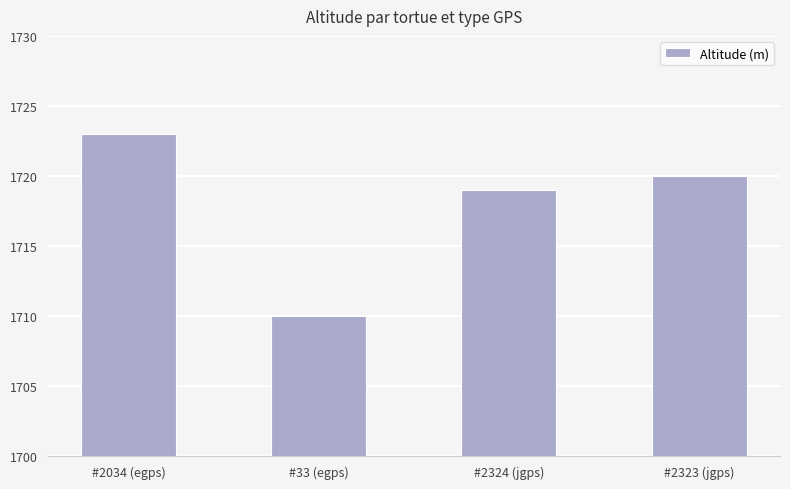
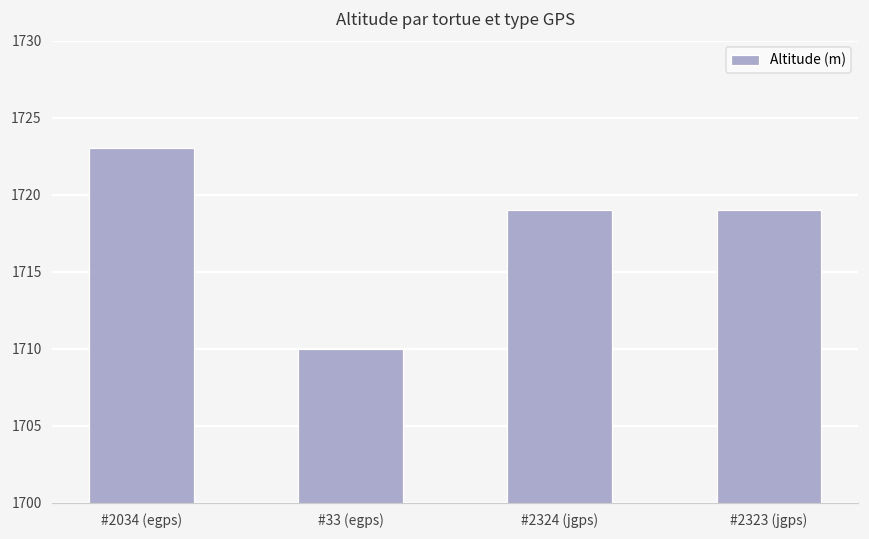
#2323 (jgps): 1720 -> 1719
